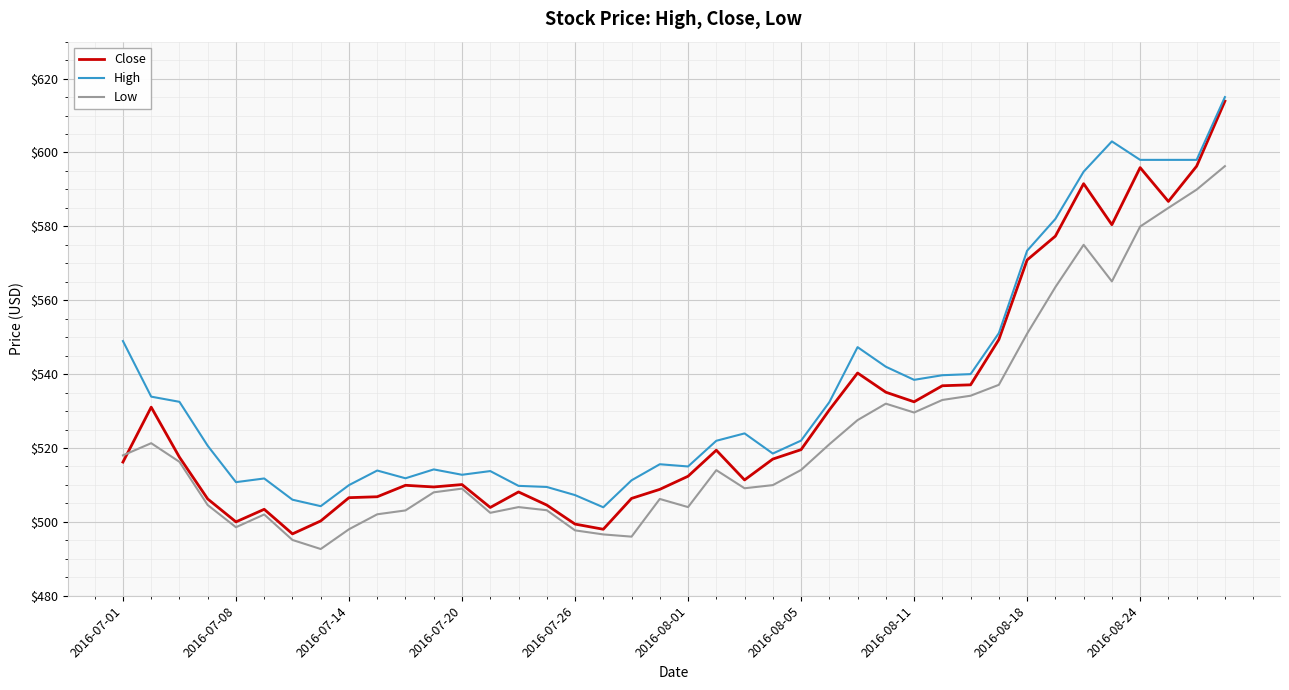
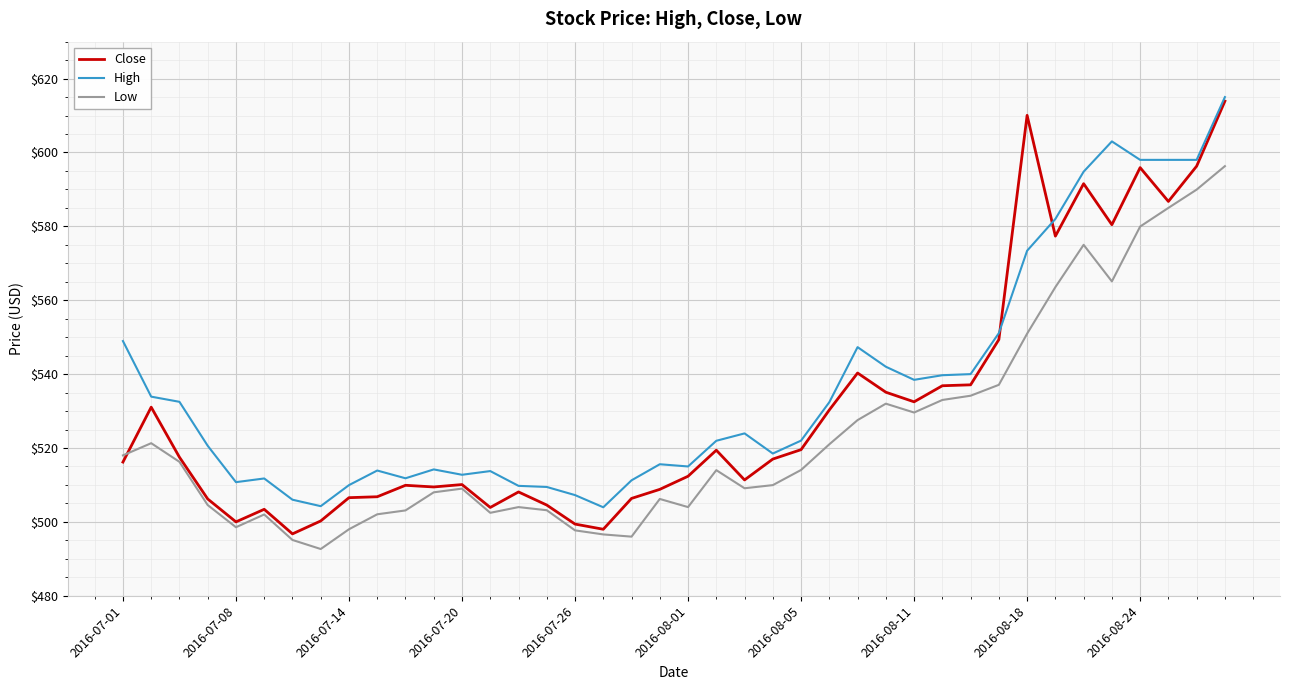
Close, 2016-08-18: $571 -> $610
